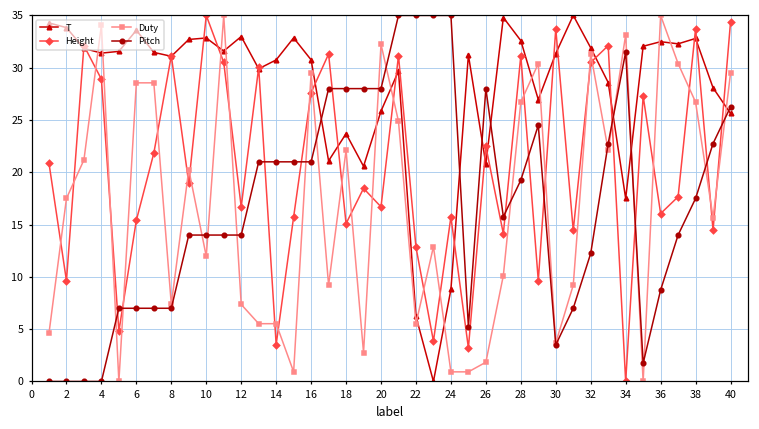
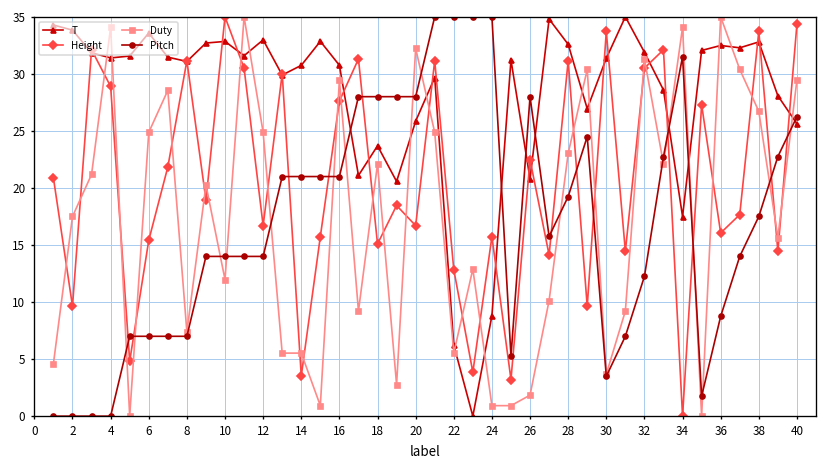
Duty, 6: 29 -> 25
Duty, 12: 7 -> 25
Duty, 28: 27 -> 23
Duty, 34: 33 -> 34
